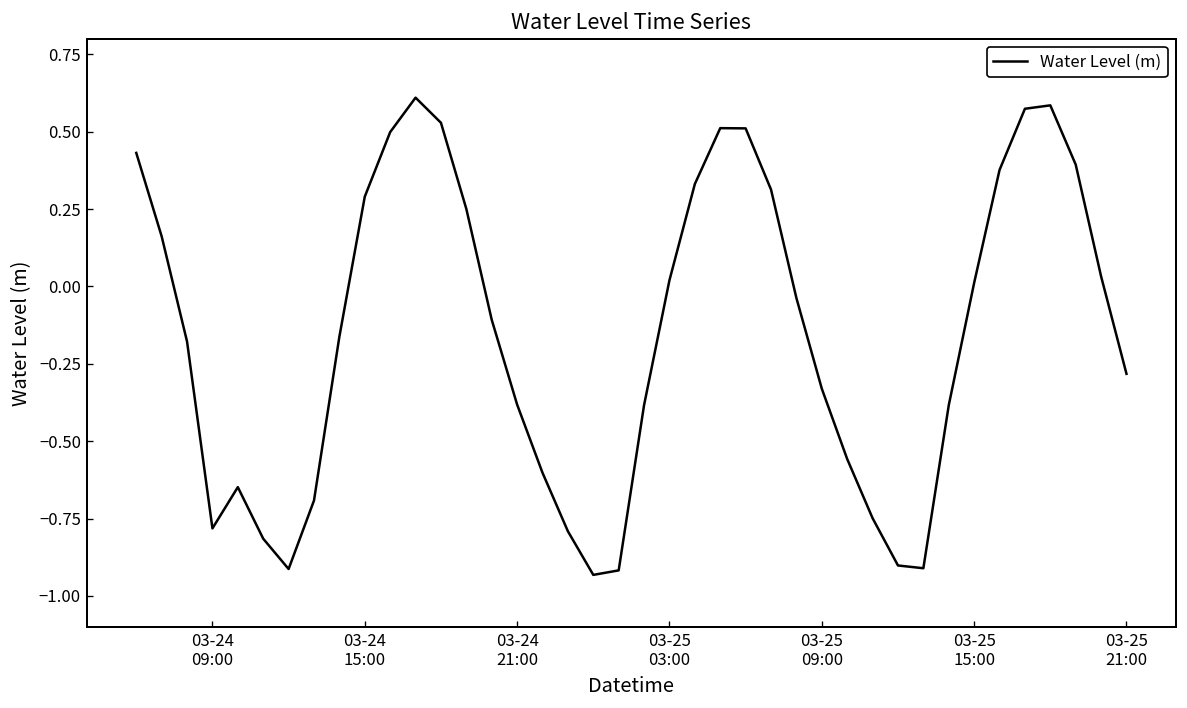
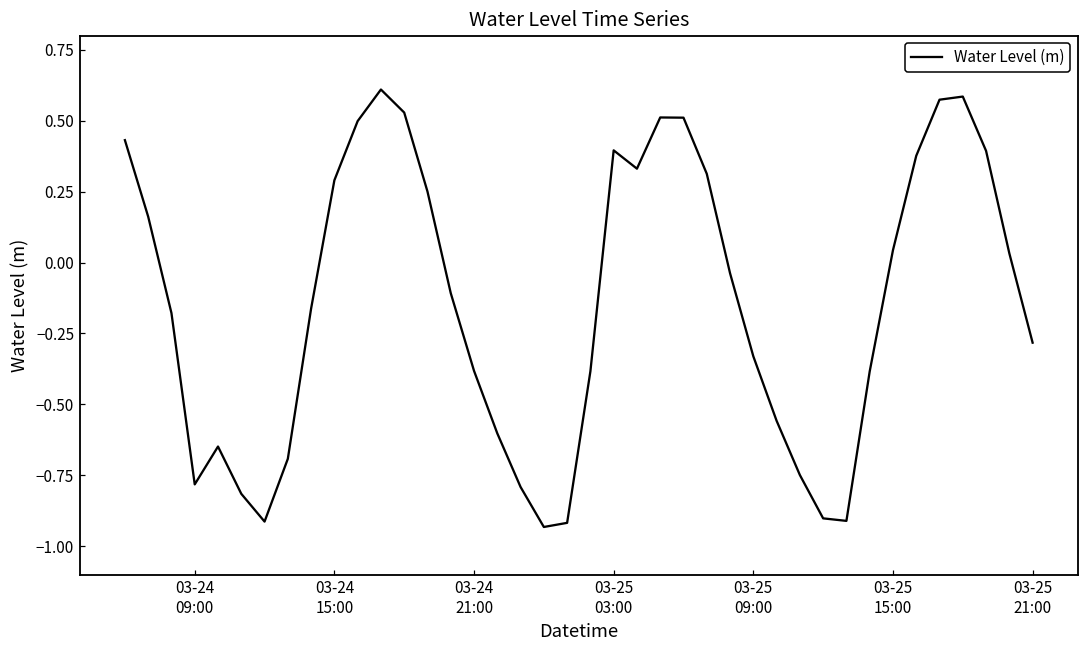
03-25 03:00: 0.02 -> 0.40
03-25 15:00: 0.01 -> 0.04
